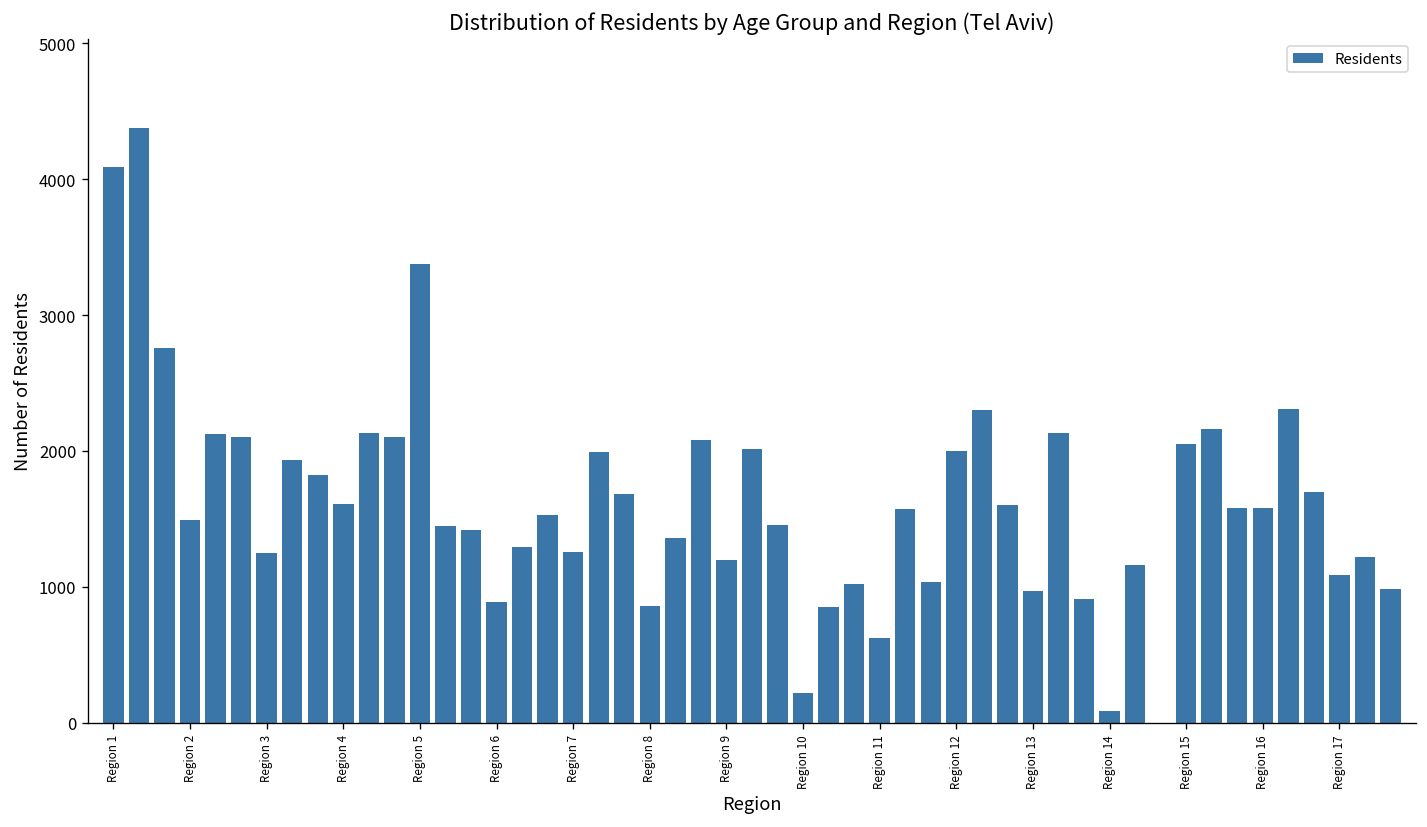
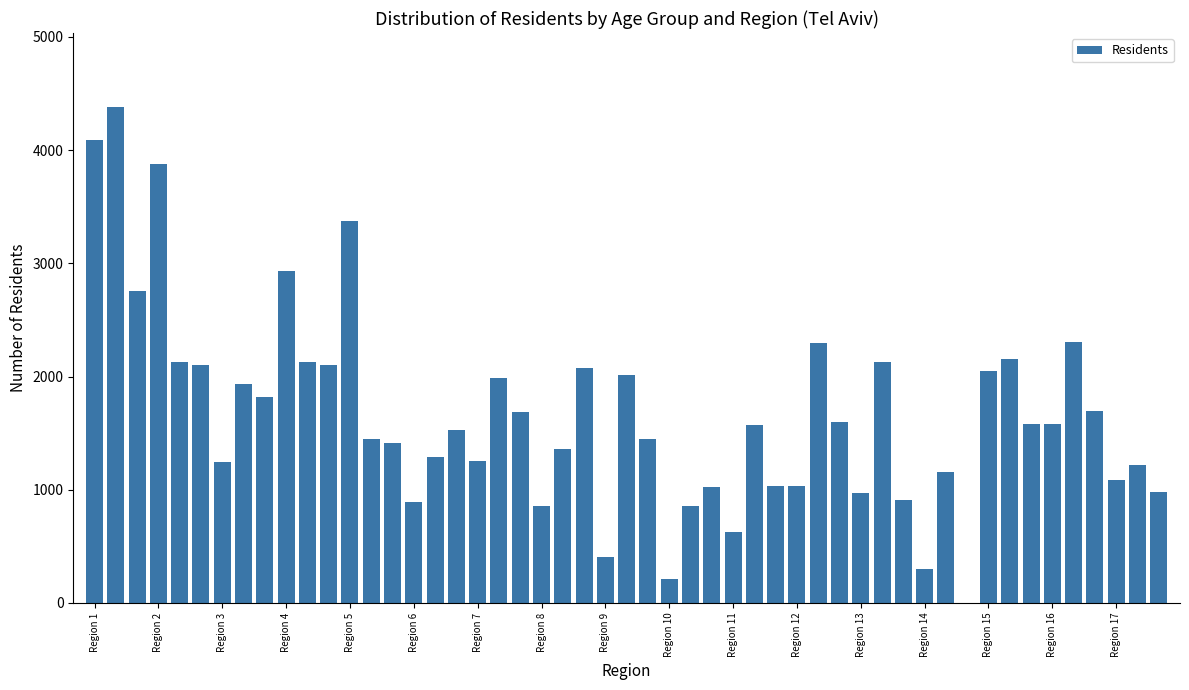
Region 2: 1490 -> 3870
Region 4: 1610 -> 2930
Region 9: 1190 -> 410
Region 12: 2000 -> 1040
Region 14: 90 -> 300
